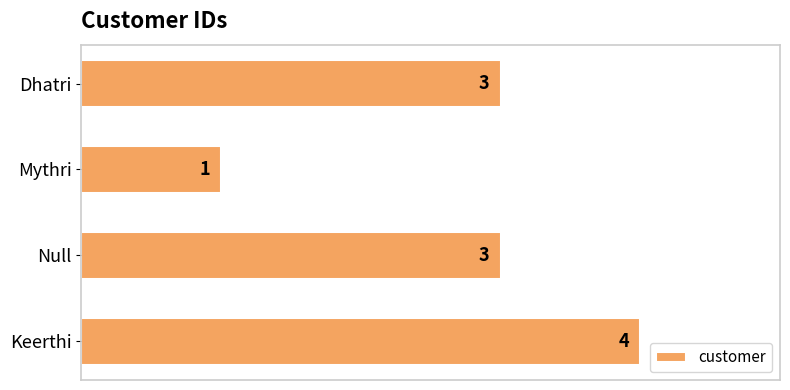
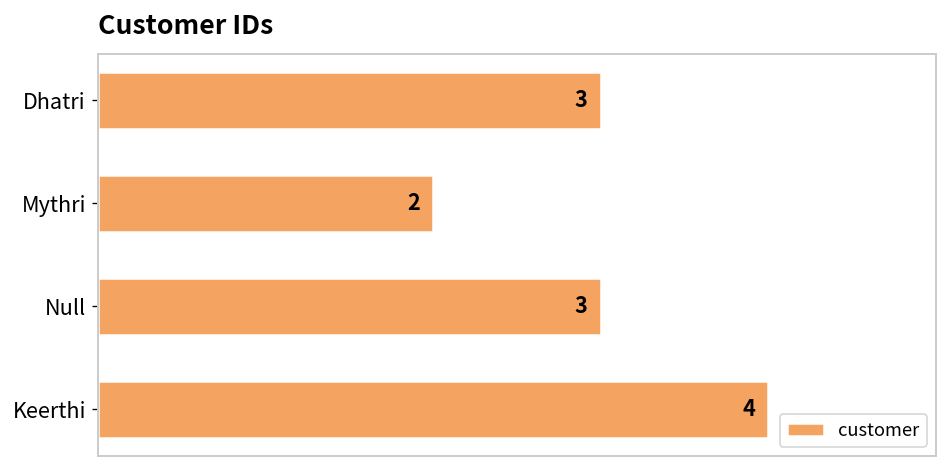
Mythri: 1 -> 2
